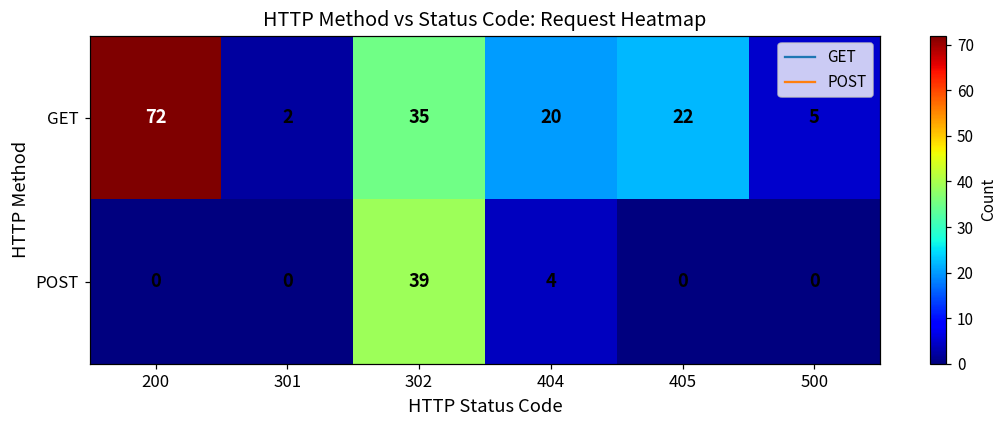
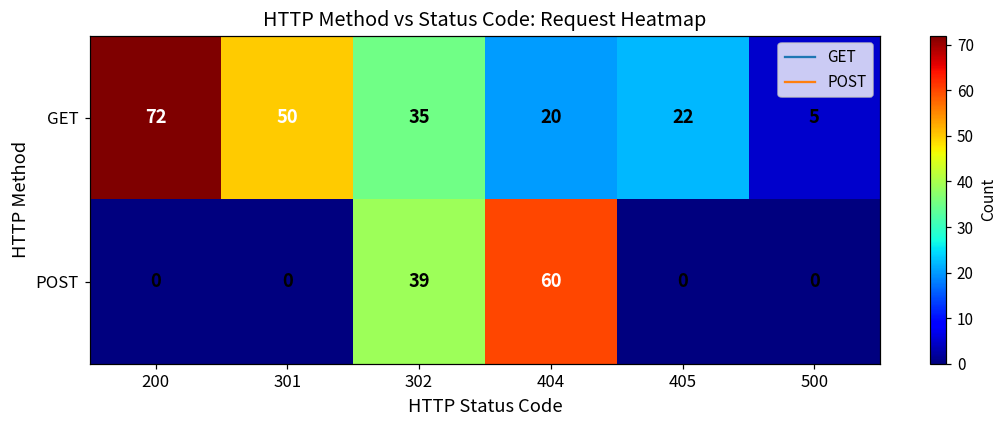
GET, 301: 2 -> 50
POST, 404: 4 -> 60
